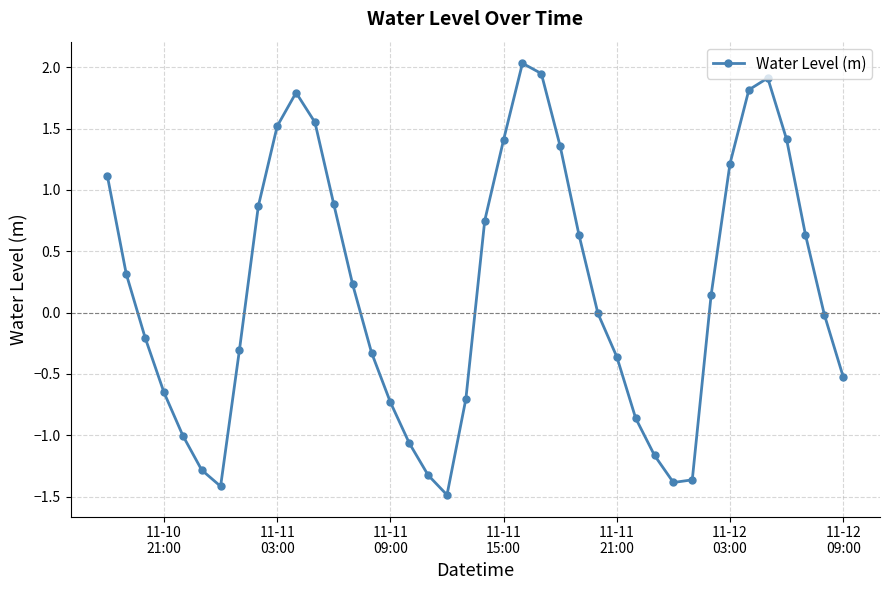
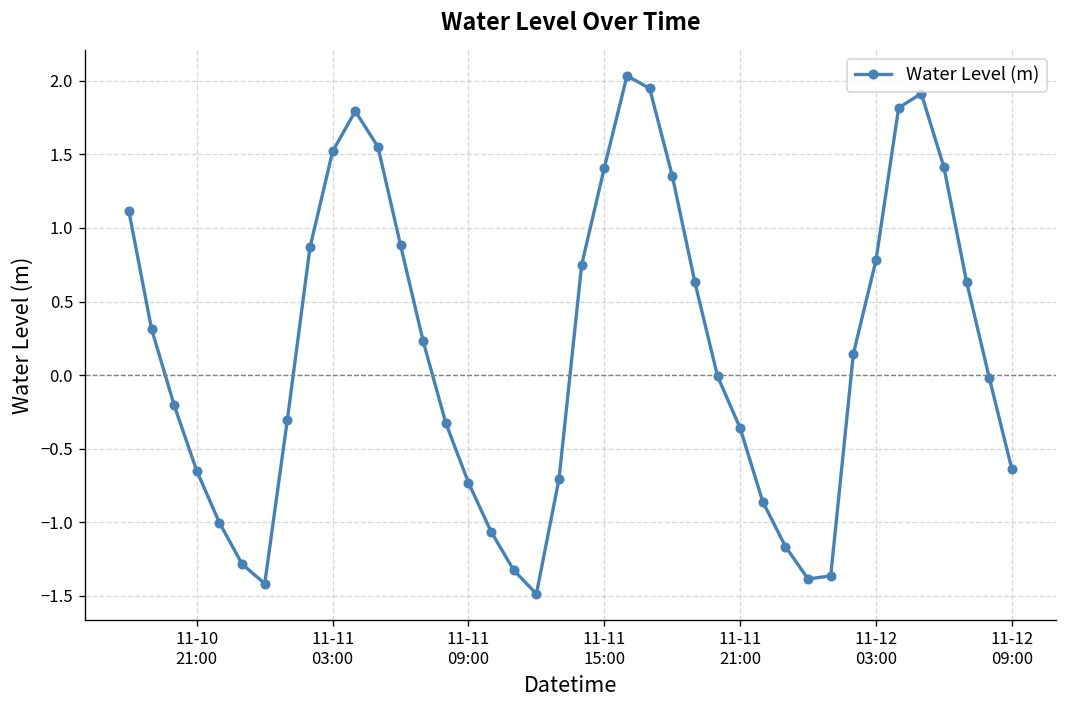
11-12 03:00: 1.21 -> 0.78
11-12 09:00: -0.52 -> -0.64
